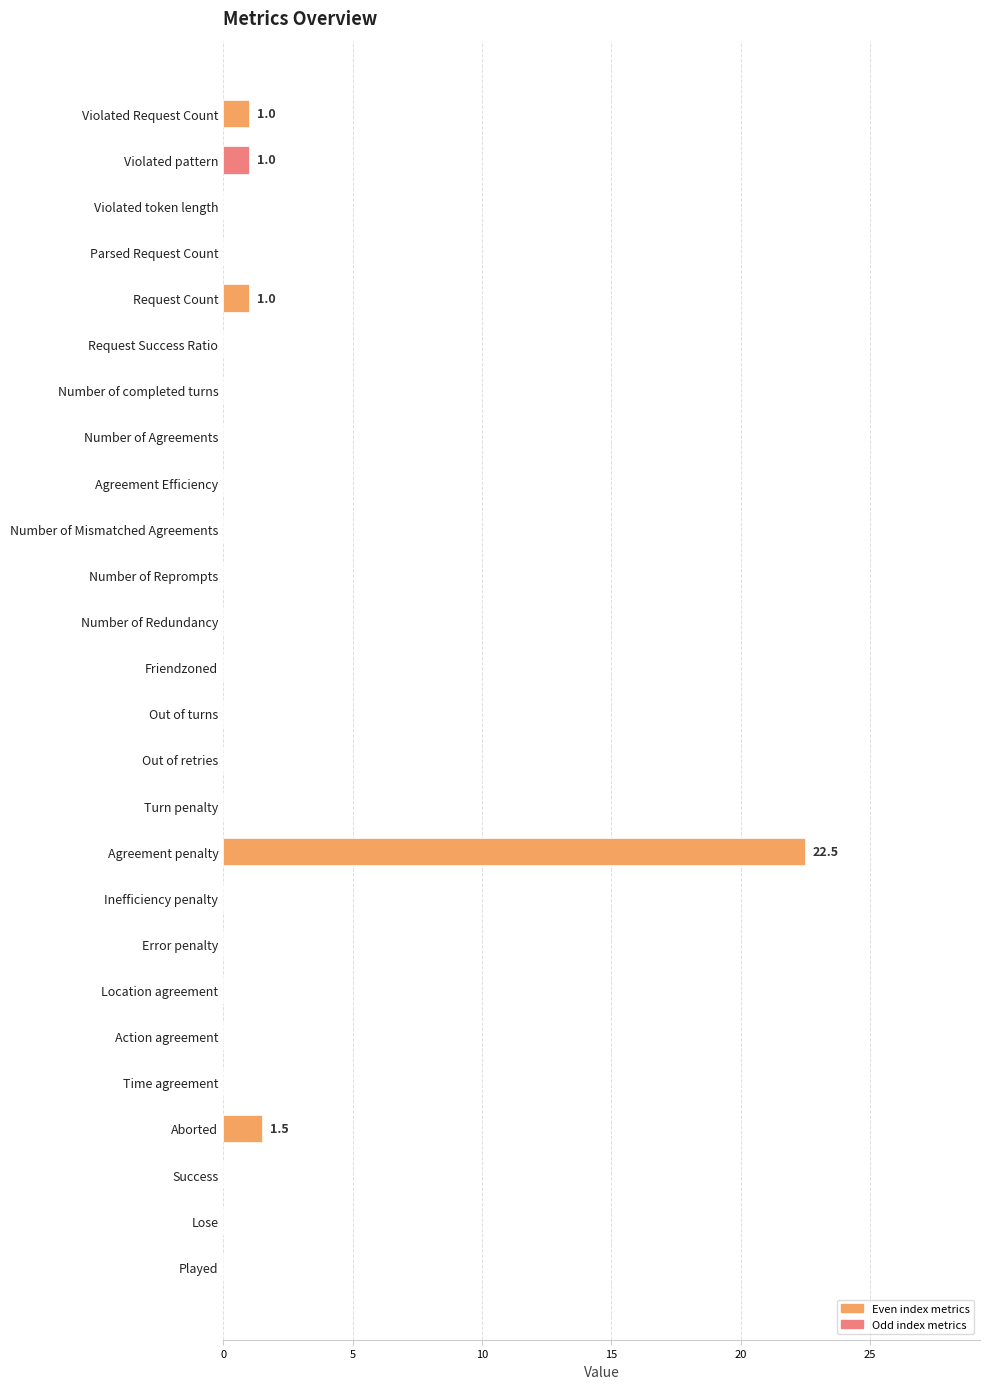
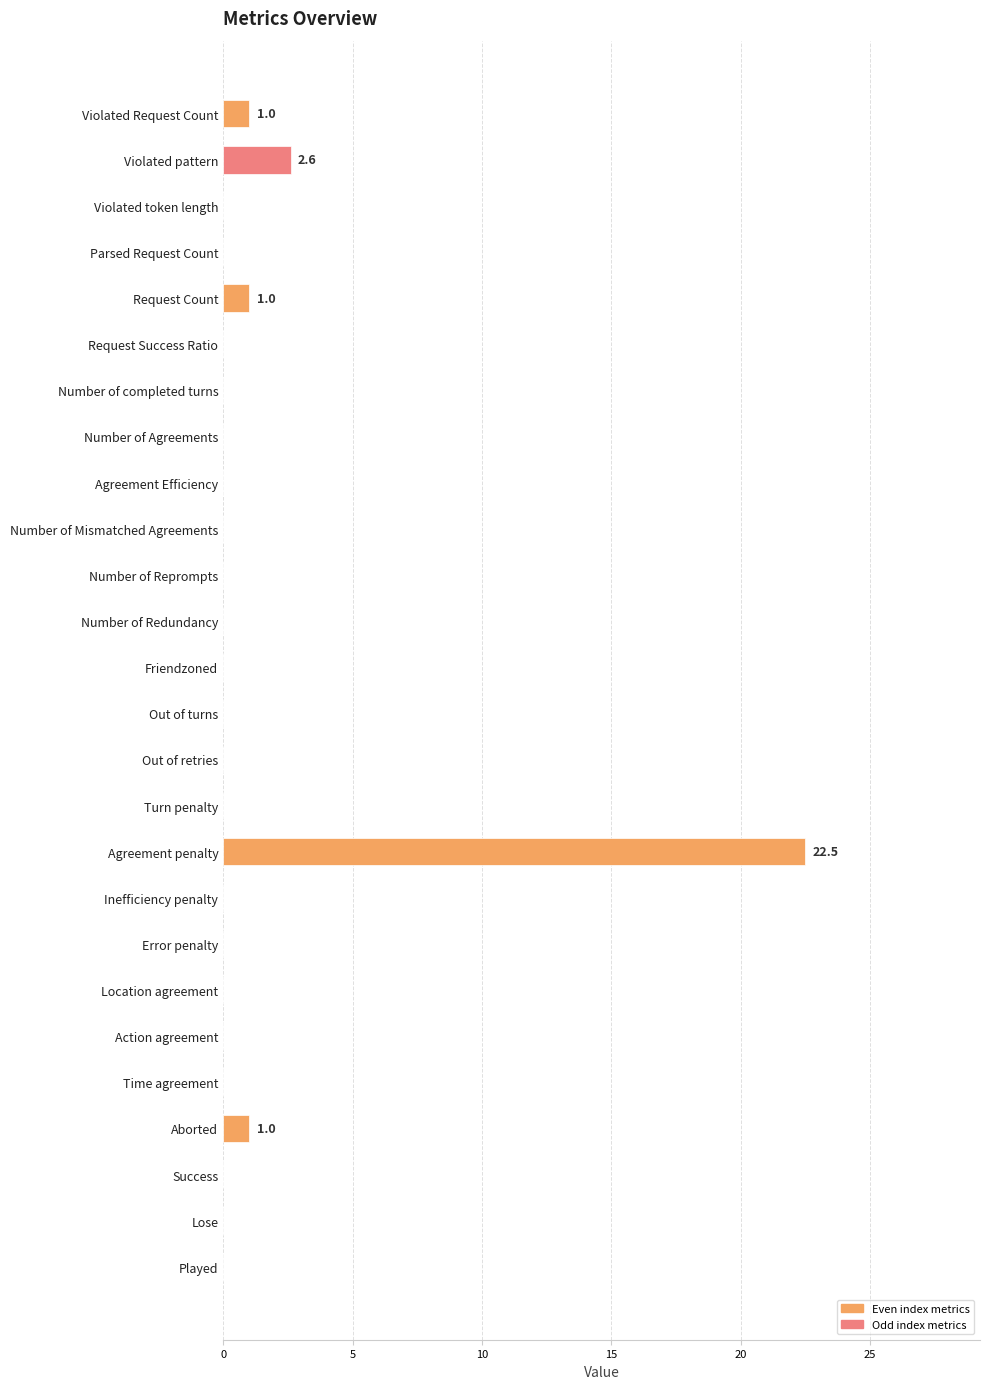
Violated pattern: 1.0 -> 2.6
Aborted: 1.5 -> 1.0
